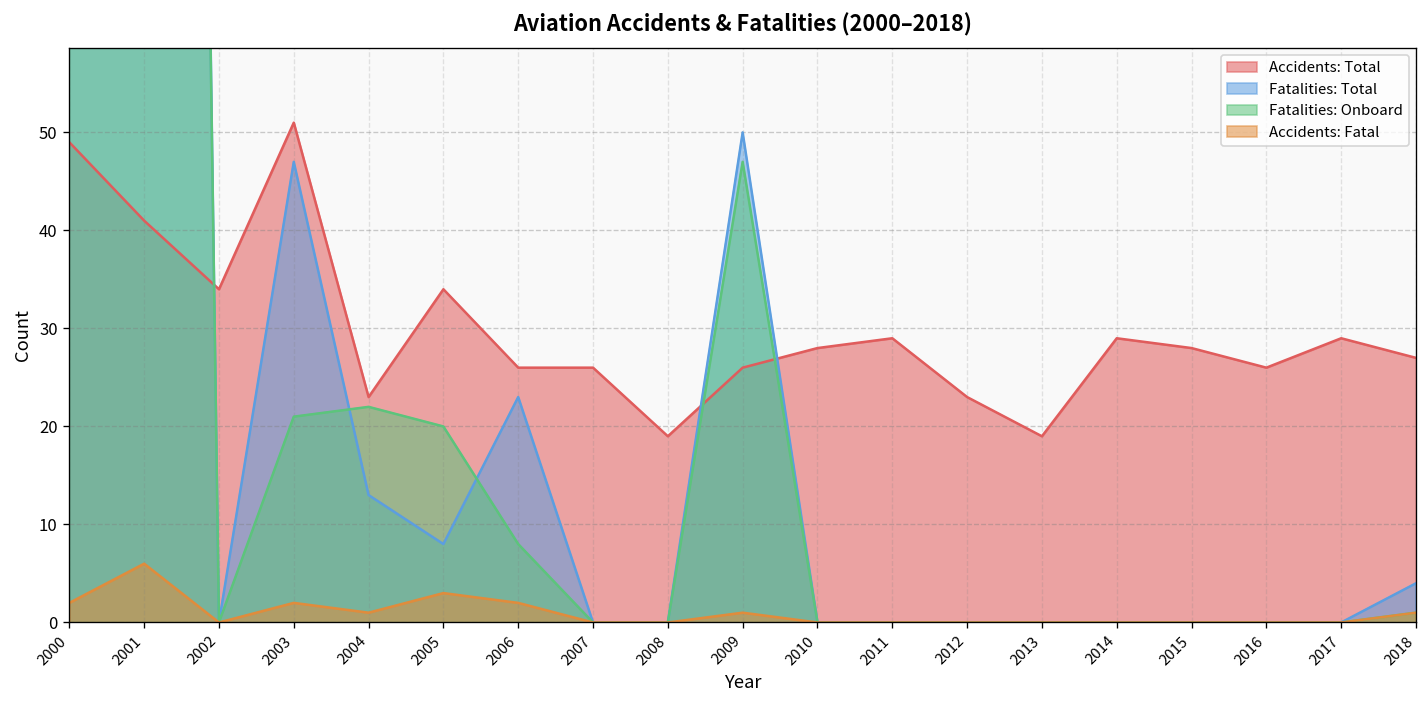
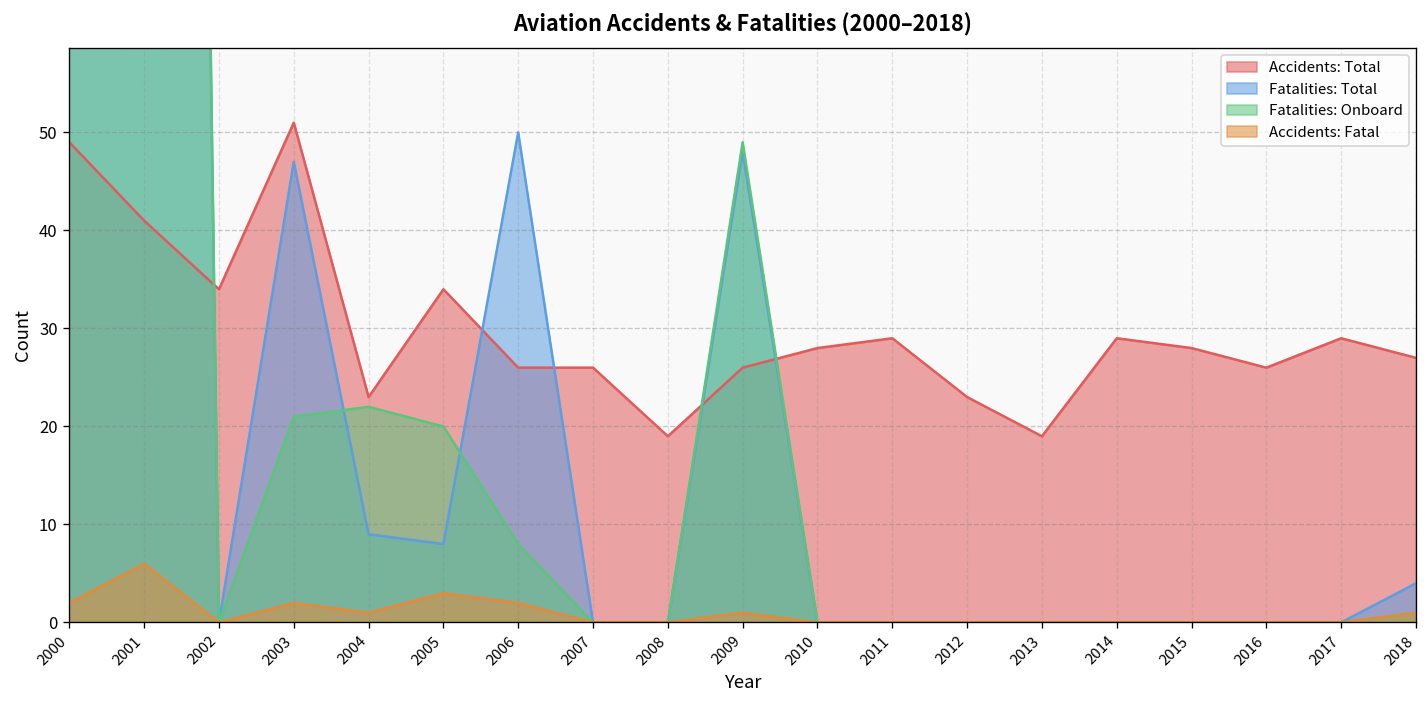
Fatalities: Total, 2004: 13 -> 9
Fatalities: Total, 2006: 23 -> 50
Fatalities: Total, 2009: 50 -> 48
Fatalities: Onboard, 2009: 47 -> 49
